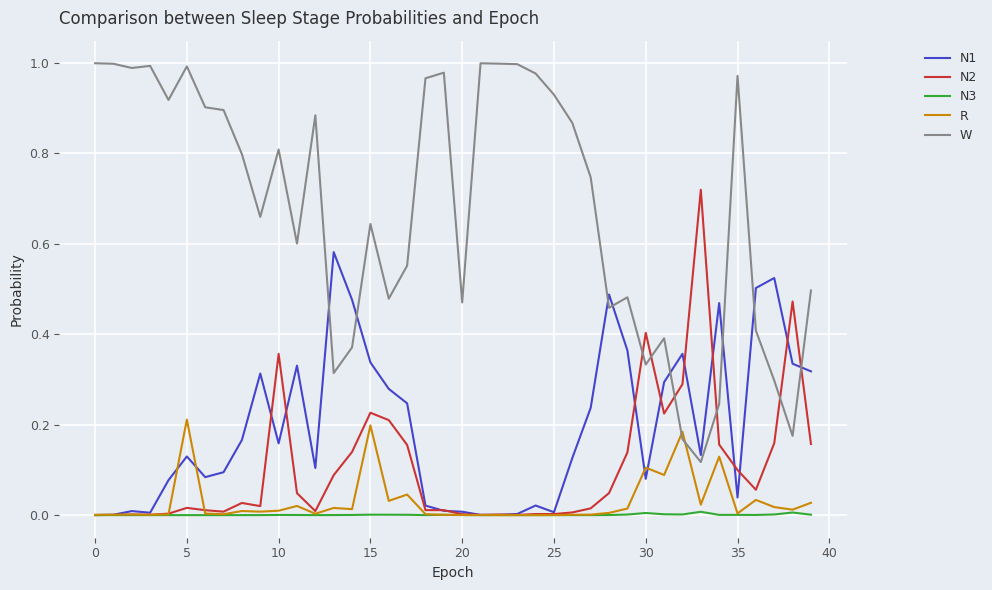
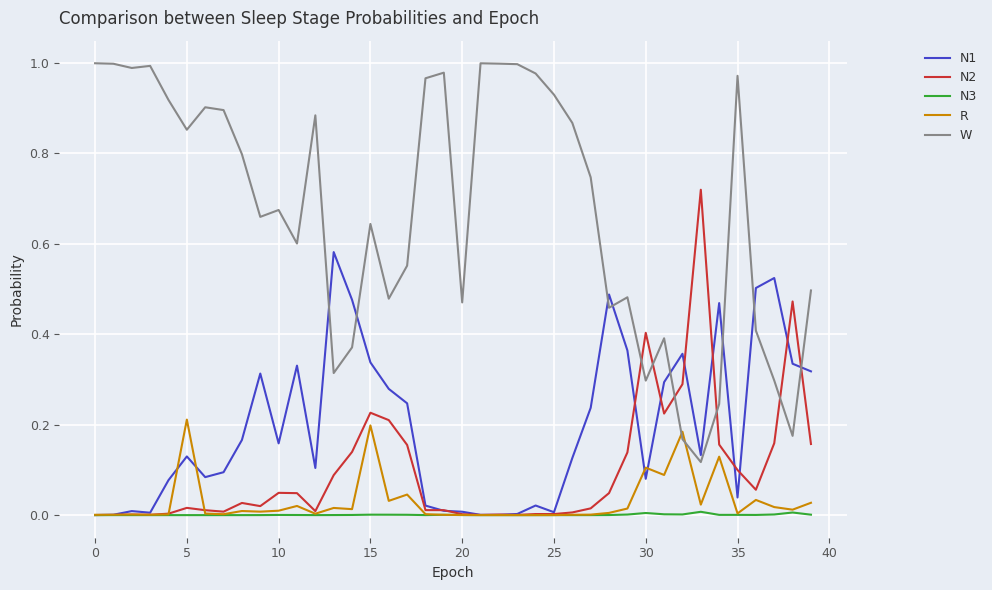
W, 5: 0.99 -> 0.85
N2, 10: 0.36 -> 0.05
W, 10: 0.81 -> 0.67
W, 30: 0.33 -> 0.30
